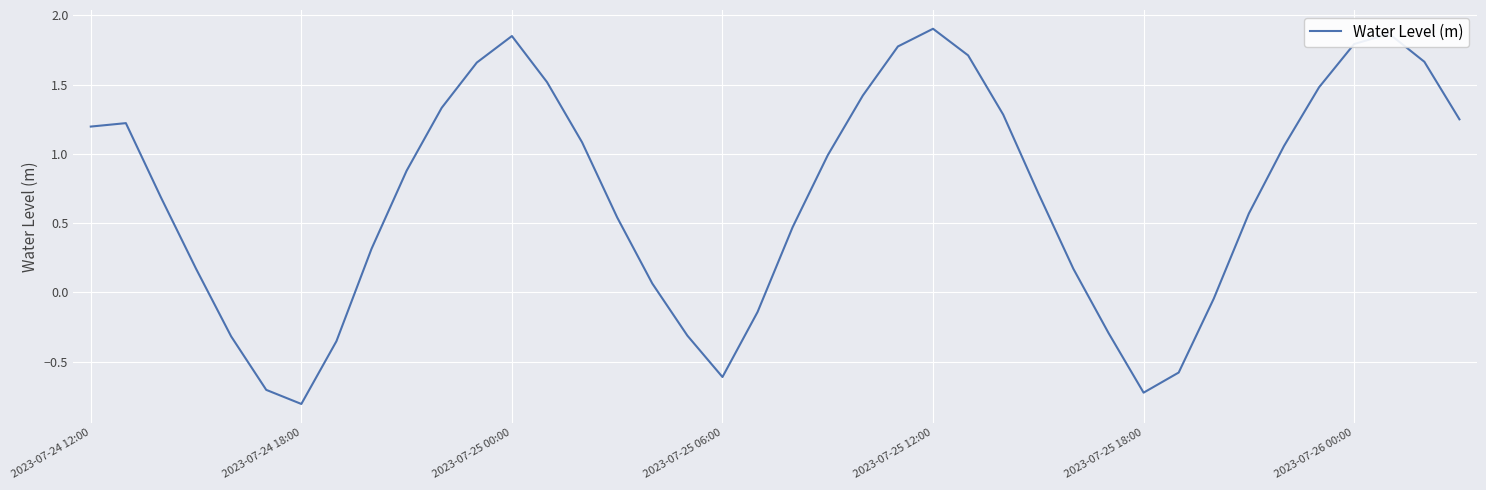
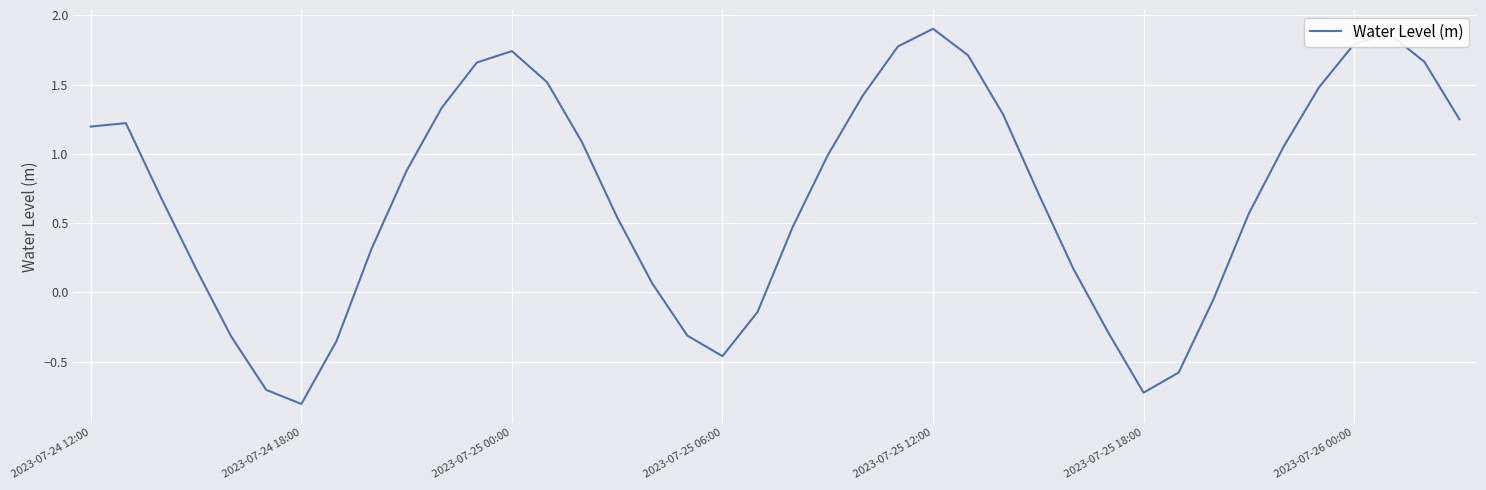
2023-07-25 00:00: 1.85 -> 1.74
2023-07-25 06:00: -0.61 -> -0.46
